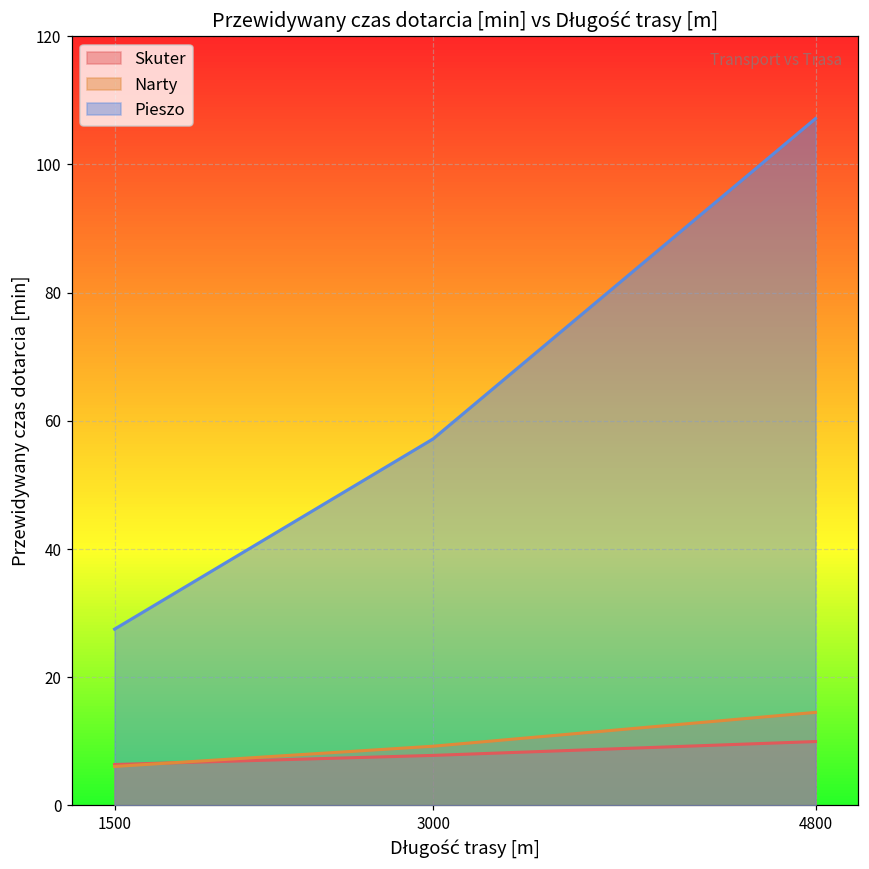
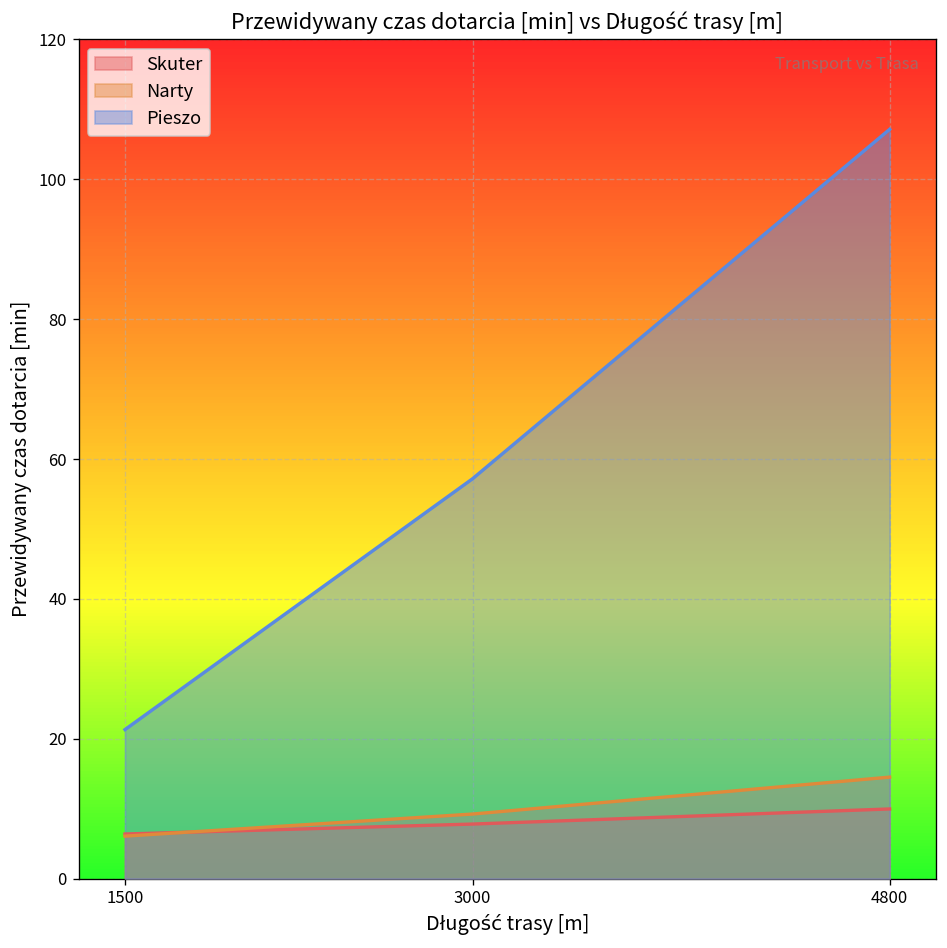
Pieszo, 1500: 28 -> 21
